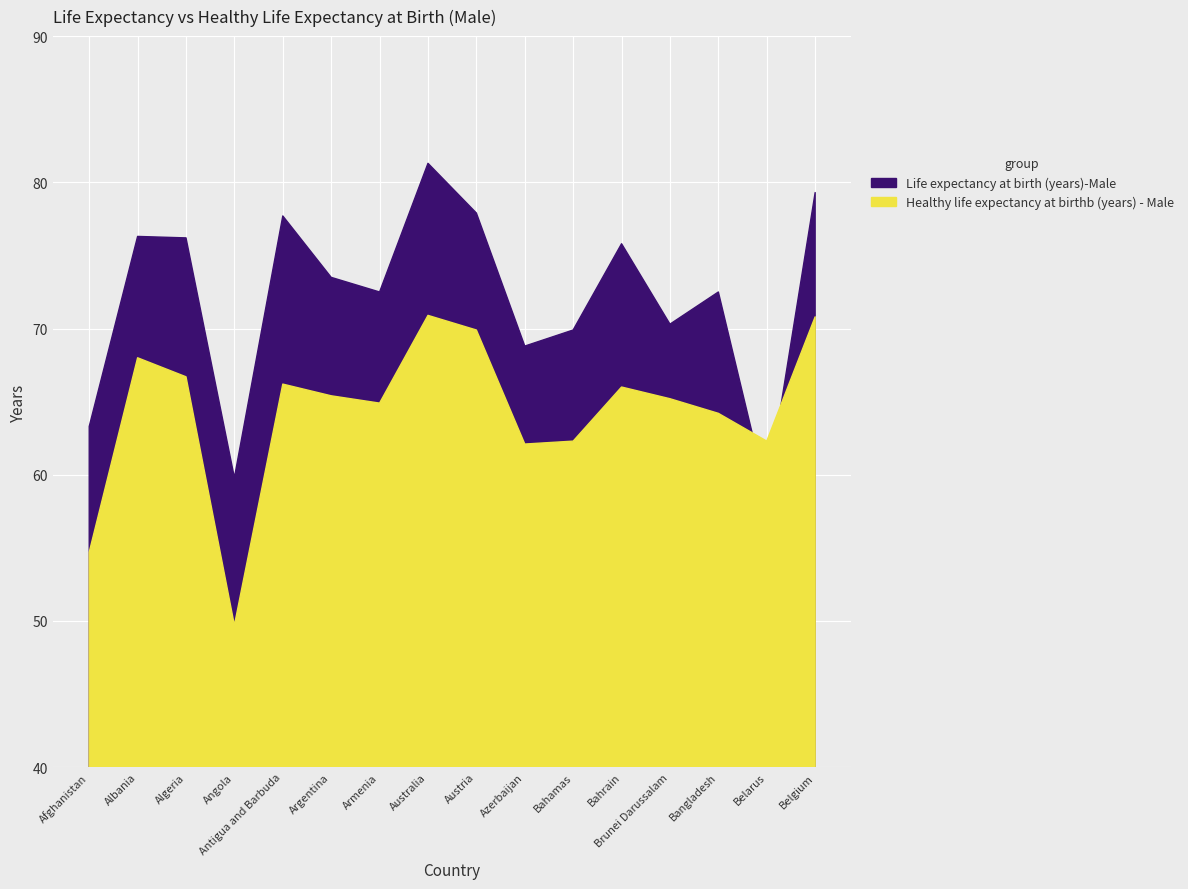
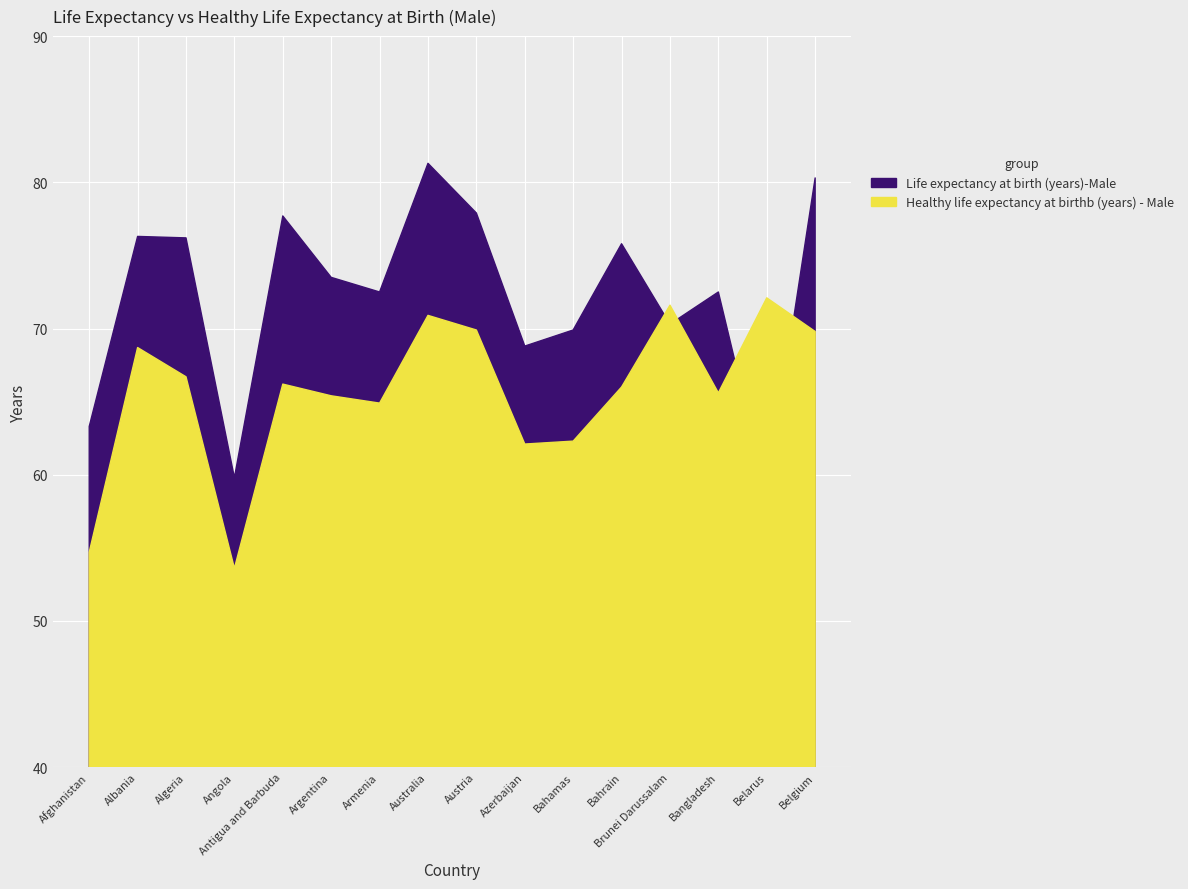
Healthy life expectancy at birthb (years) - Male, Albania: 68.0 -> 68.7
Healthy life expectancy at birthb (years) - Male, Angola: 49.7 -> 53.6
Healthy life expectancy at birthb (years) - Male, Brunei Darussalam: 65.2 -> 71.6
Healthy life expectancy at birthb (years) - Male, Bangladesh: 64.2 -> 65.6
Healthy life expectancy at birthb (years) - Male, Belarus: 62.3 -> 72.1
Life expectancy at birth (years)-Male, Belgium: 79.3 -> 80.3
Healthy life expectancy at birthb (years) - Male, Belgium: 70.8 -> 69.8
